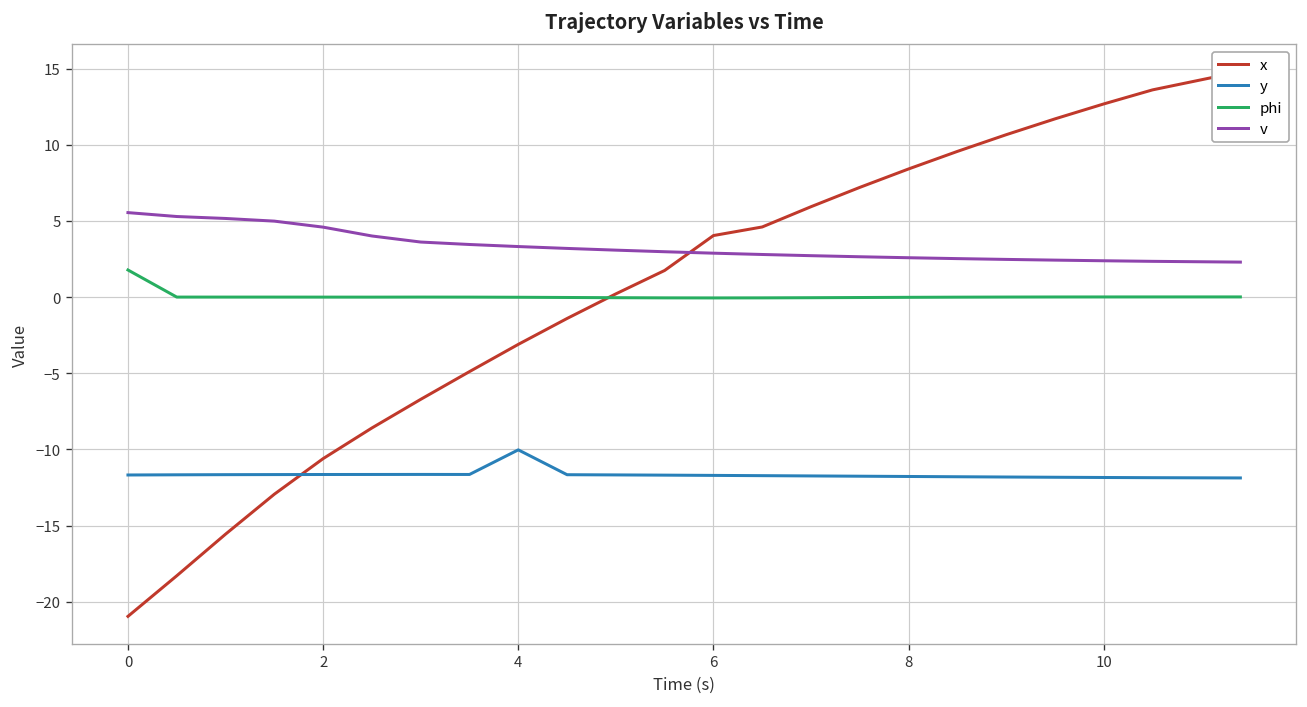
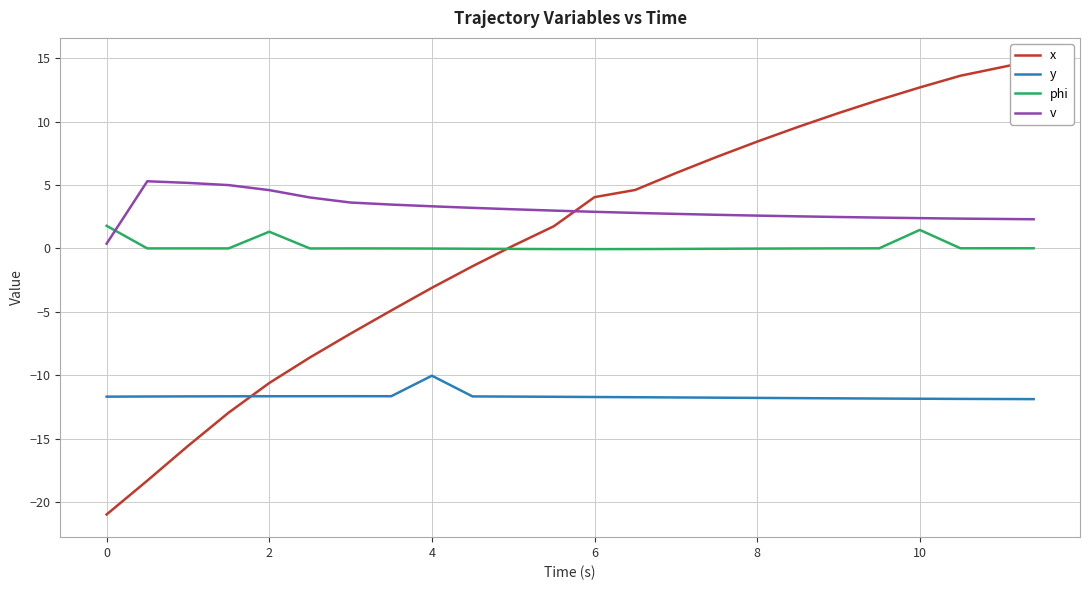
v, 0: 5.5 -> 0.4
phi, 2: 0.0 -> 1.3
phi, 10: 0.0 -> 1.5
